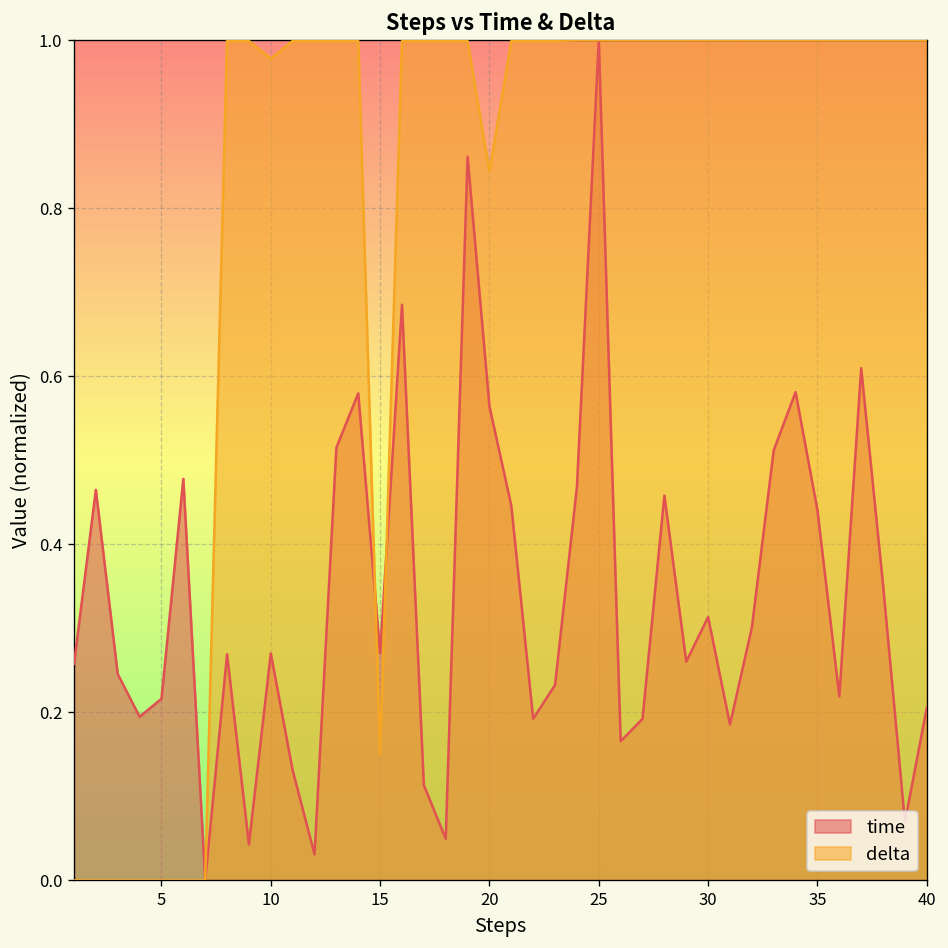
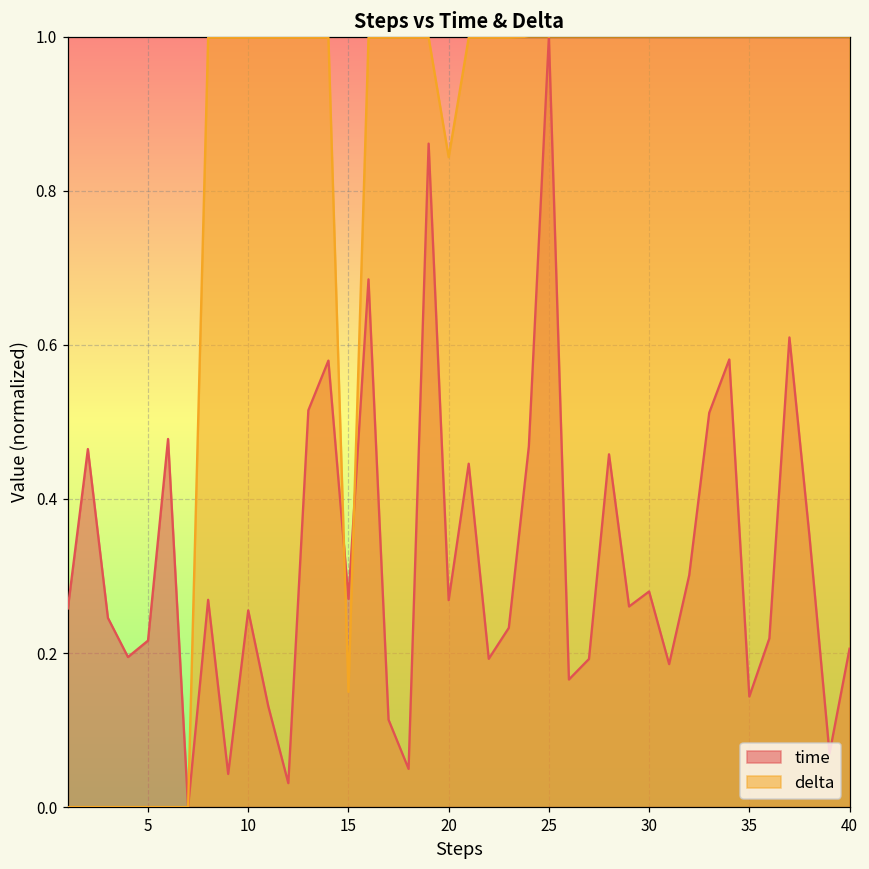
time, 10: 0.27 -> 0.26
delta, 10: 0.98 -> 1.00
time, 20: 0.56 -> 0.27
time, 30: 0.31 -> 0.28
time, 35: 0.44 -> 0.14
